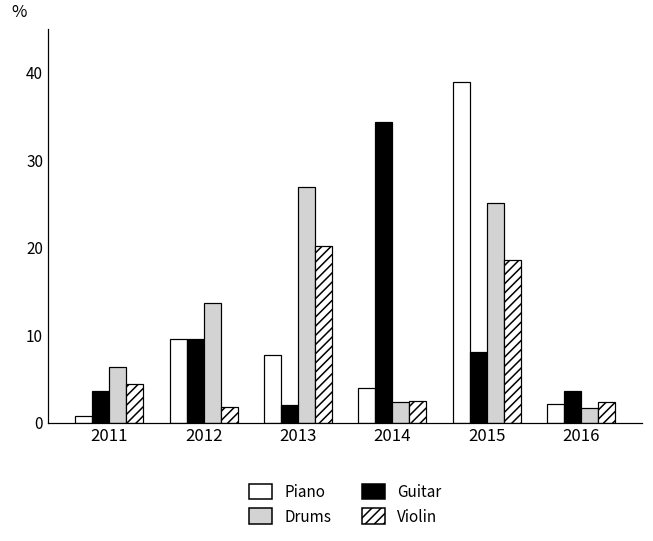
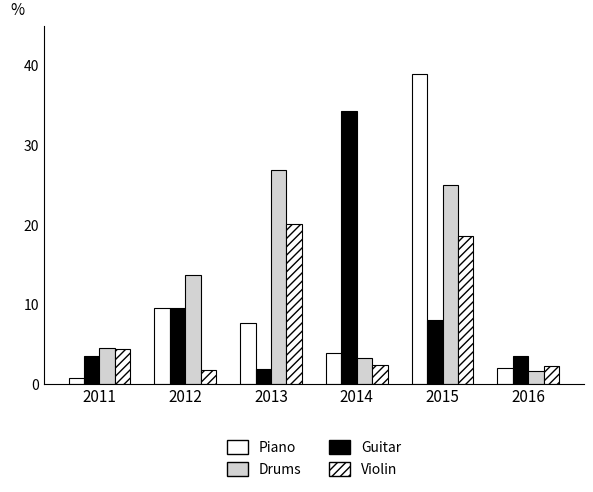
Drums, 2011: 6 -> 5
Drums, 2014: 2 -> 3
